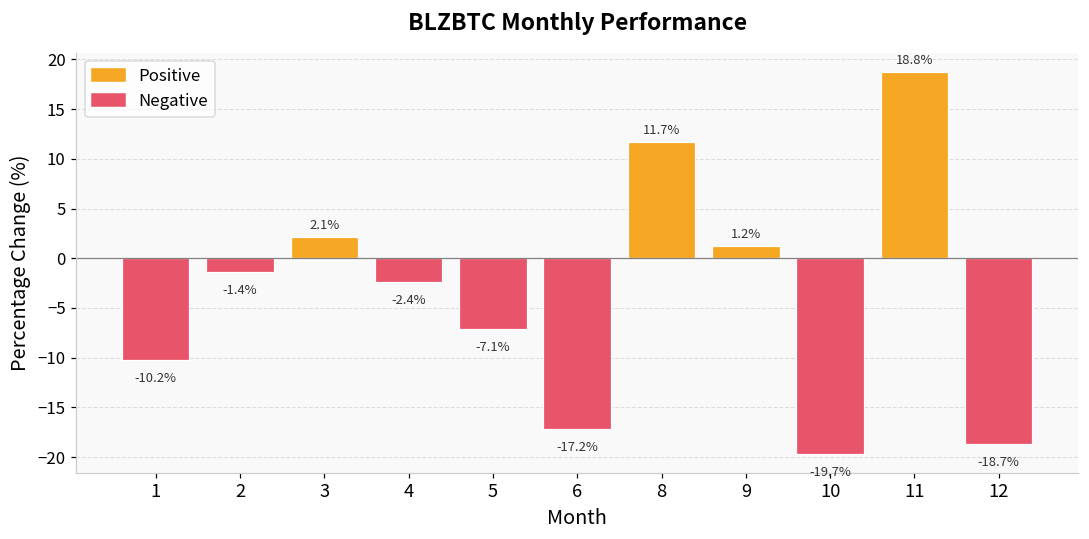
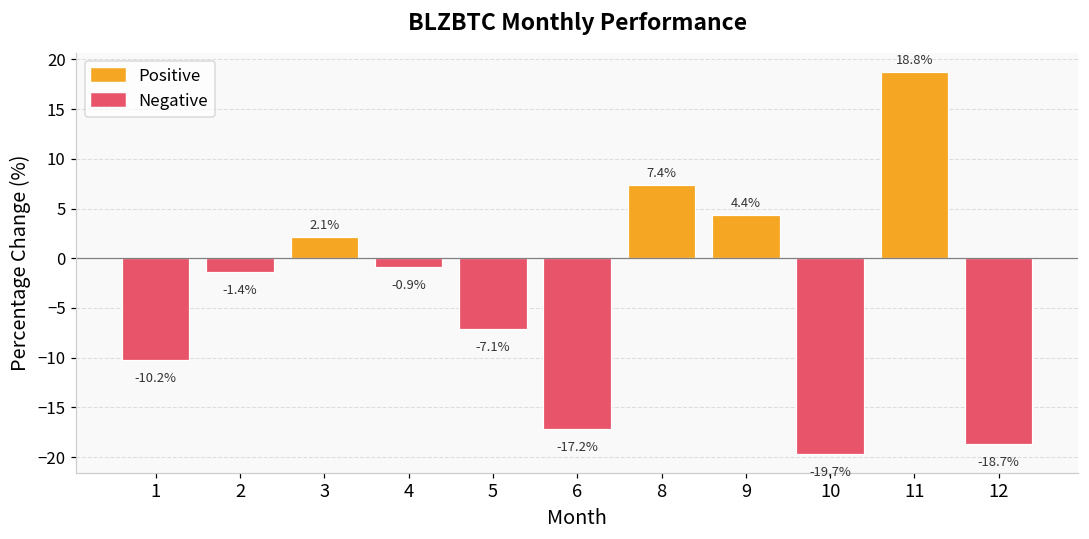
4: -2.4% -> -0.9%
8: 11.7% -> 7.4%
9: 1.2% -> 4.4%
